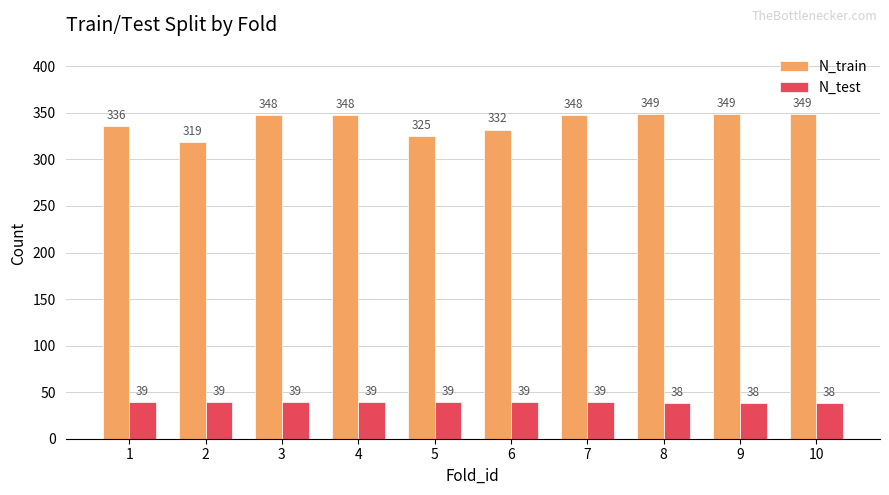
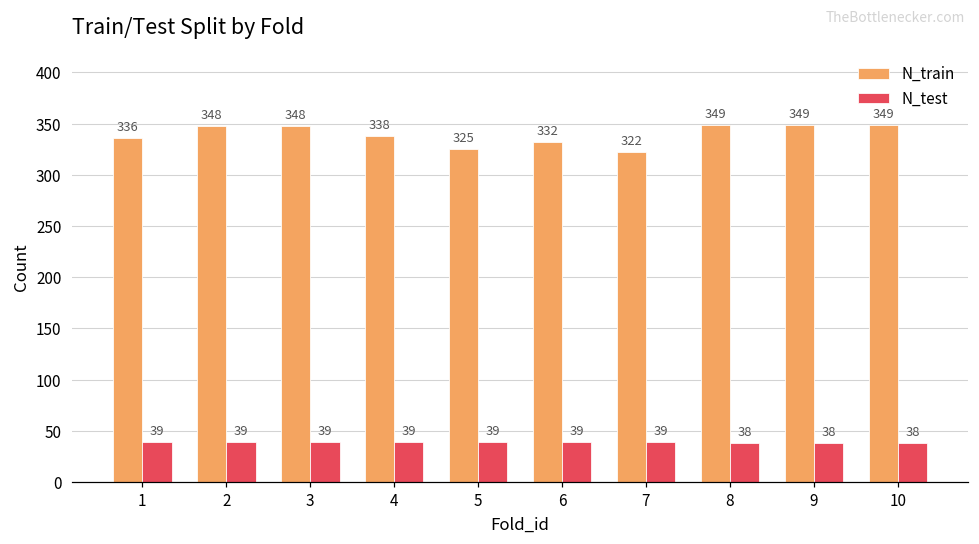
N_train, 2: 319 -> 348
N_train, 4: 348 -> 338
N_train, 7: 348 -> 322
